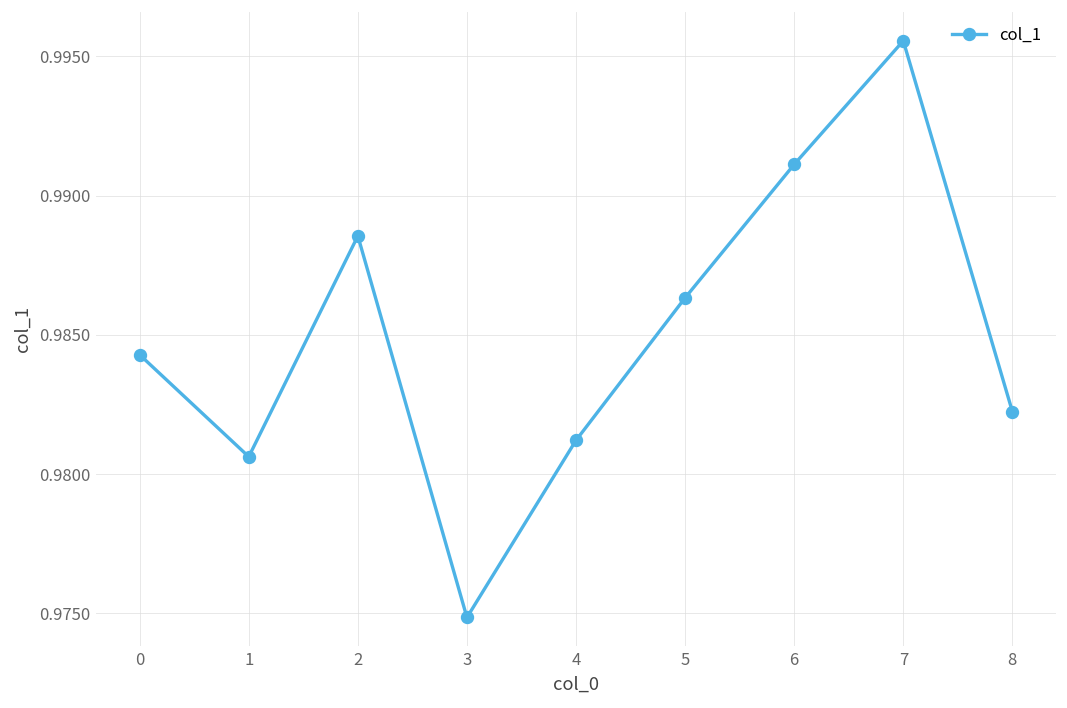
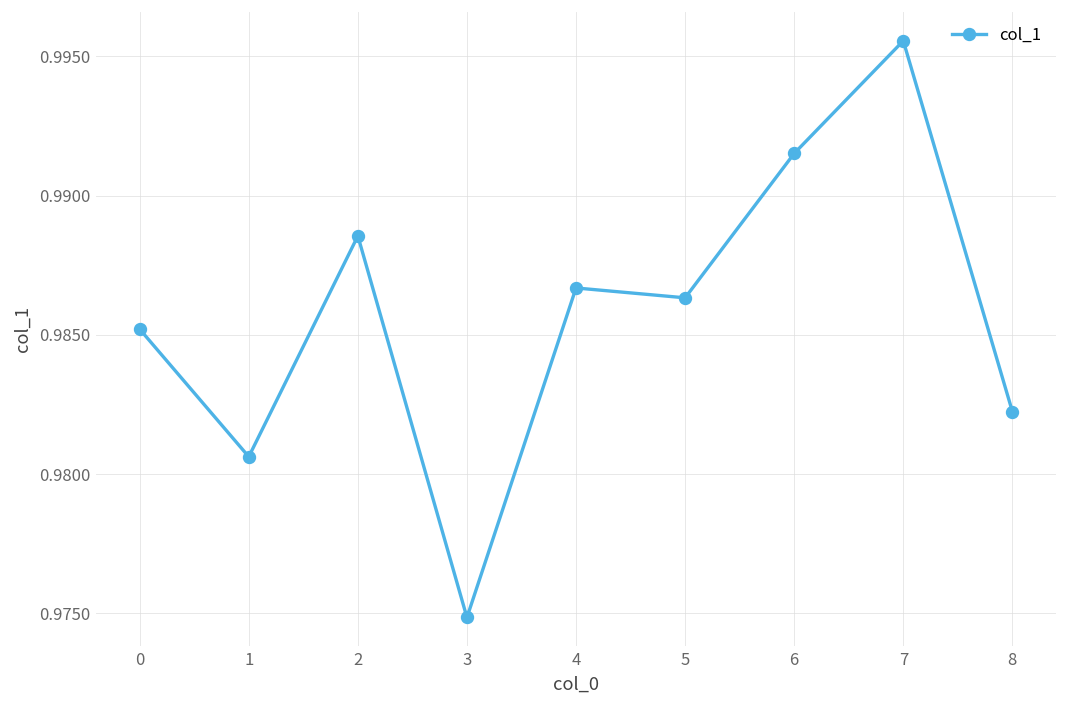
0: 0.9843 -> 0.9852
4: 0.9812 -> 0.9867
6: 0.9911 -> 0.9915
